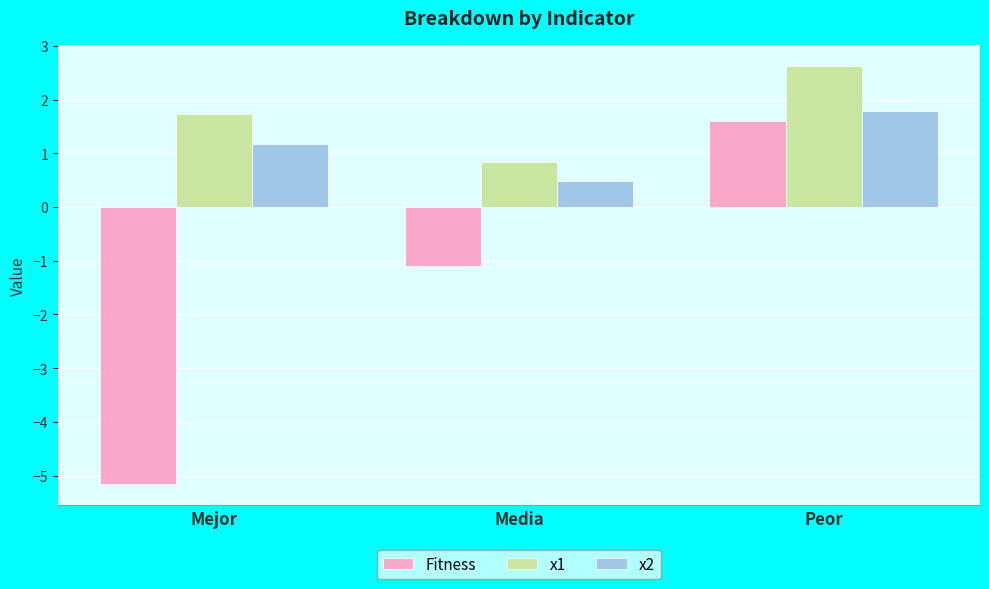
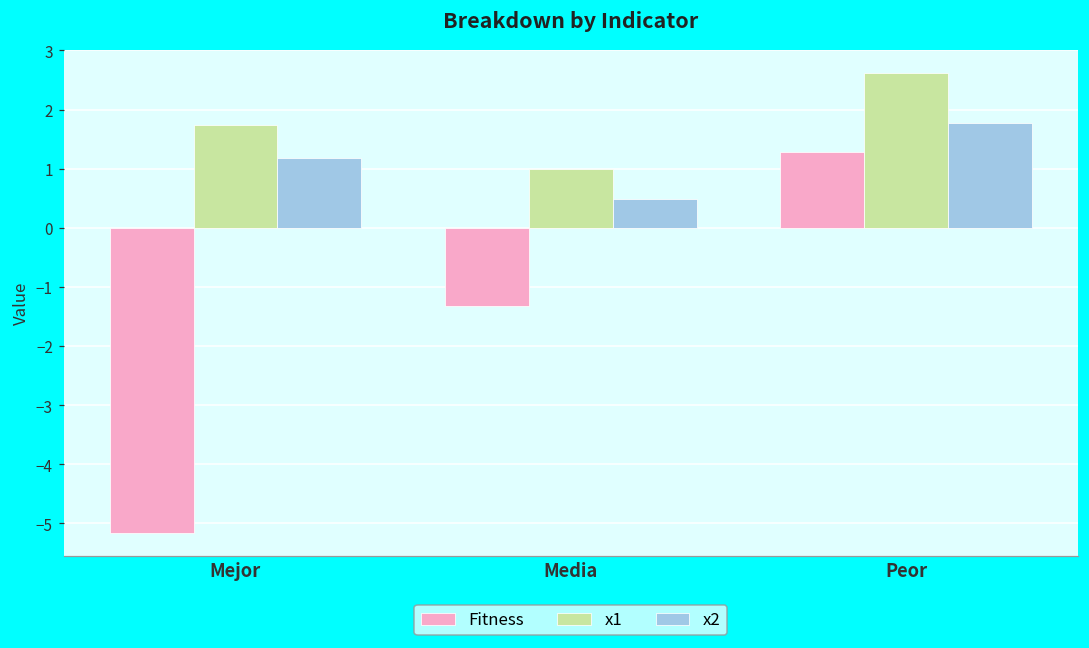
Fitness, Media: -1.1 -> -1.3
x1, Media: 0.8 -> 1.0
Fitness, Peor: 1.6 -> 1.3
